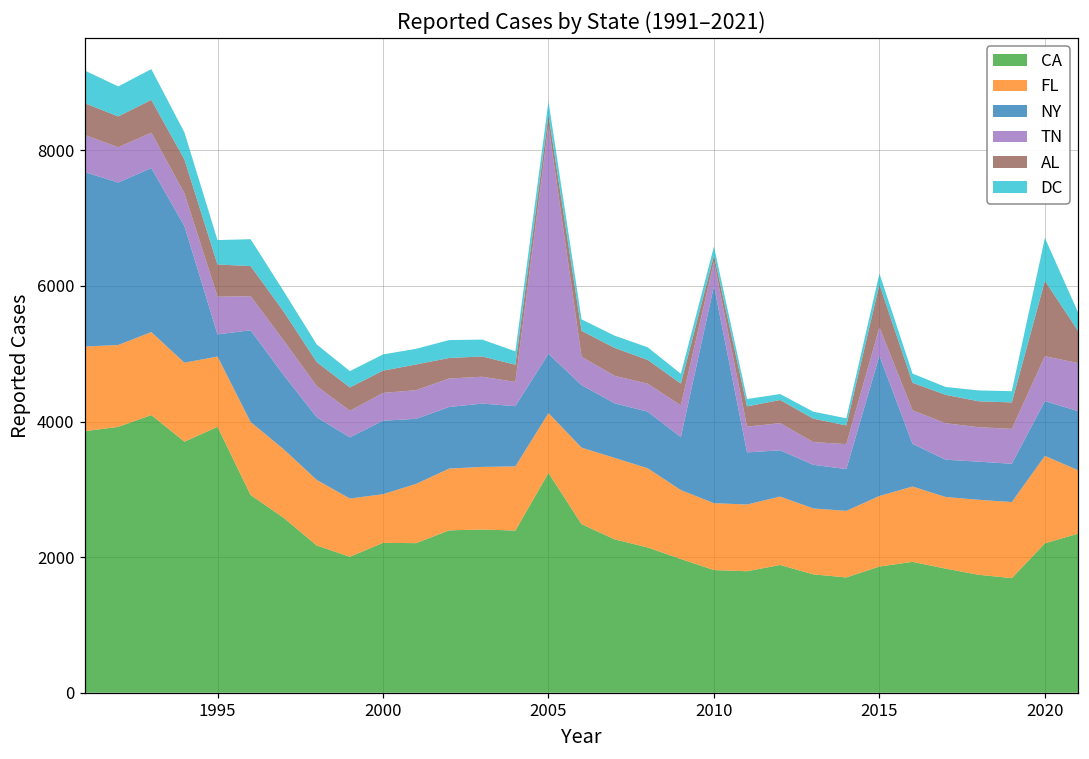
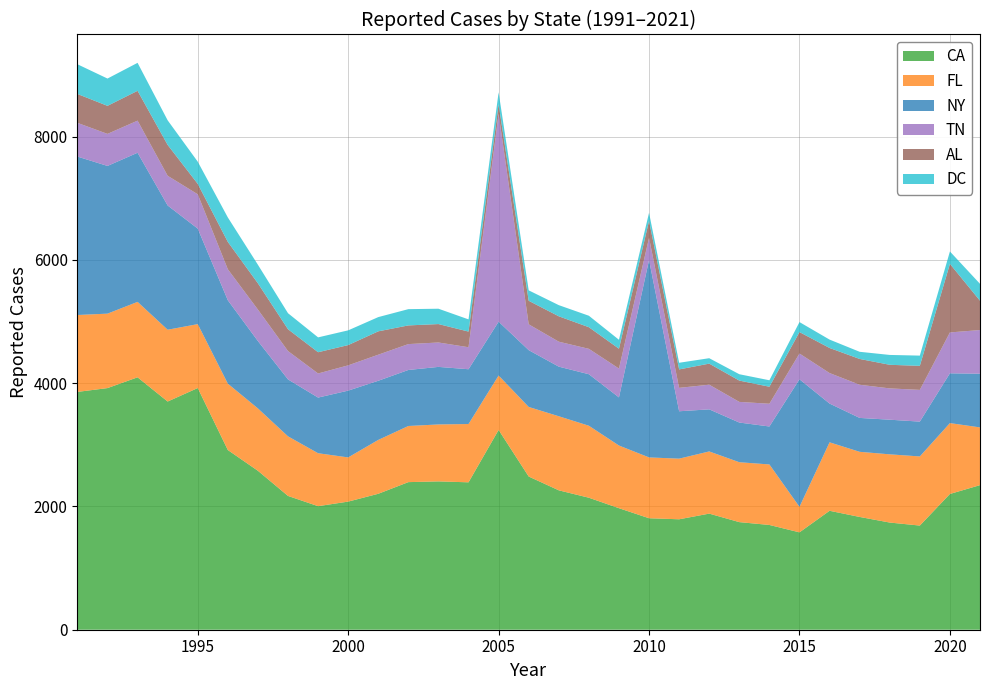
NY, 1995: 300 -> 1600
AL, 1995: 500 -> 200
CA, 2000: 2200 -> 2100
AL, 2010: 100 -> 300
CA, 2015: 1900 -> 1600
FL, 2015: 1000 -> 400
AL, 2015: 600 -> 300
FL, 2020: 1300 -> 1200
DC, 2020: 600 -> 200
